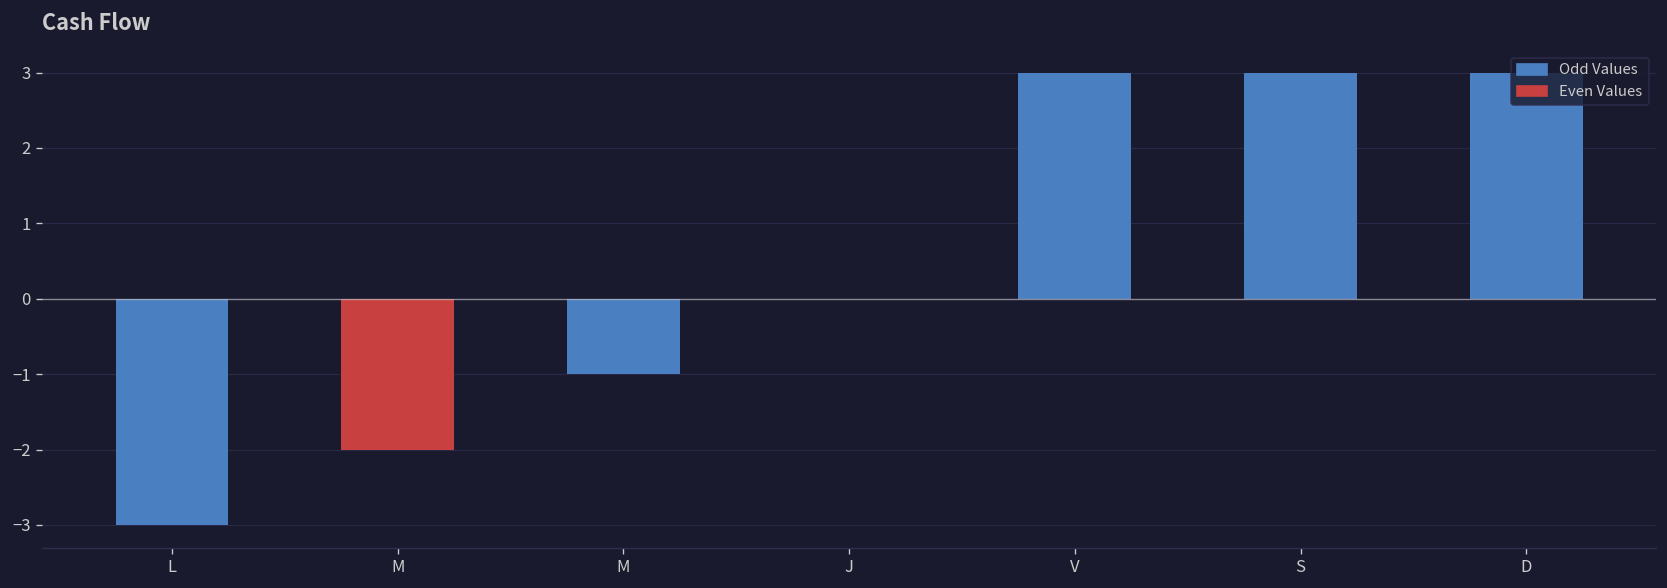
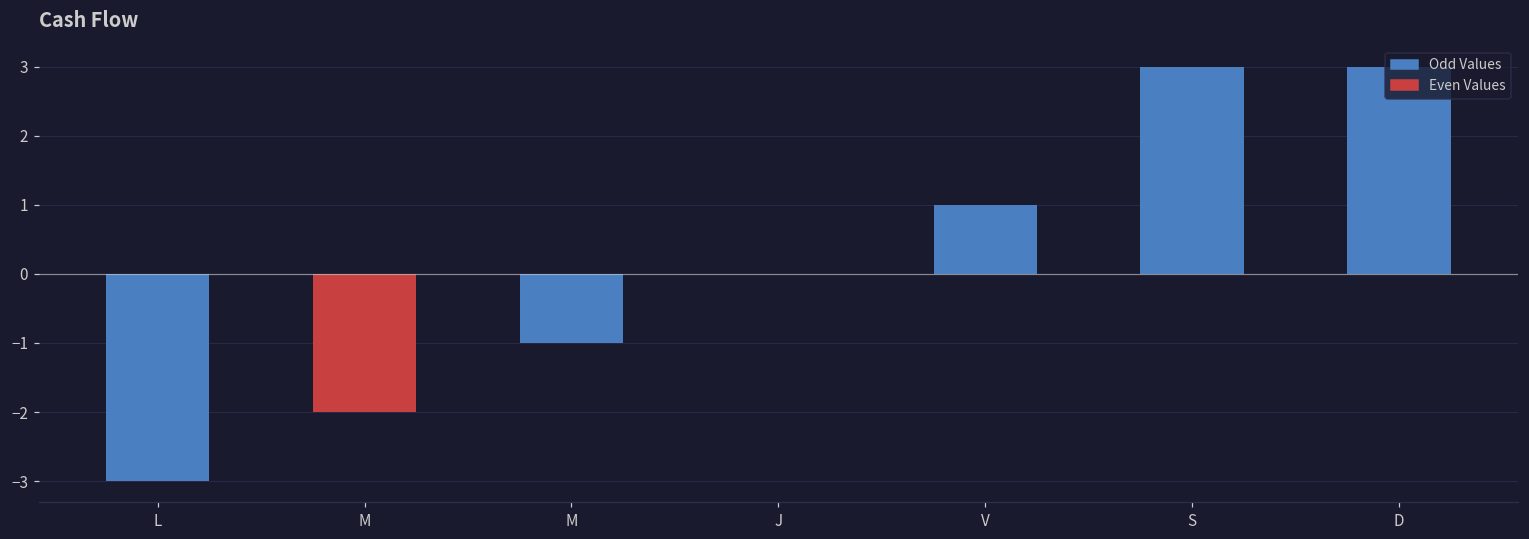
V: 3.0 -> 1.0
